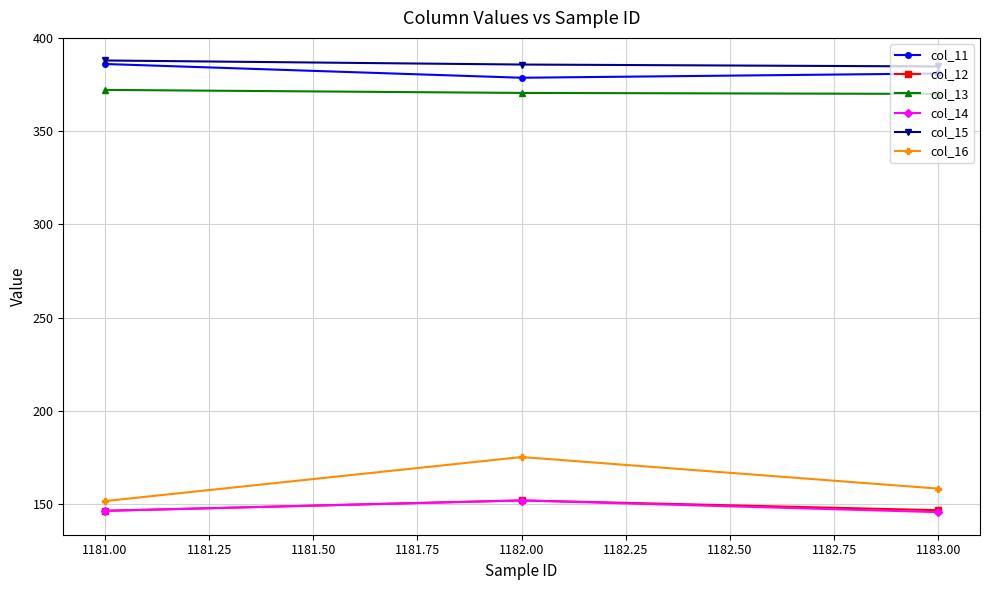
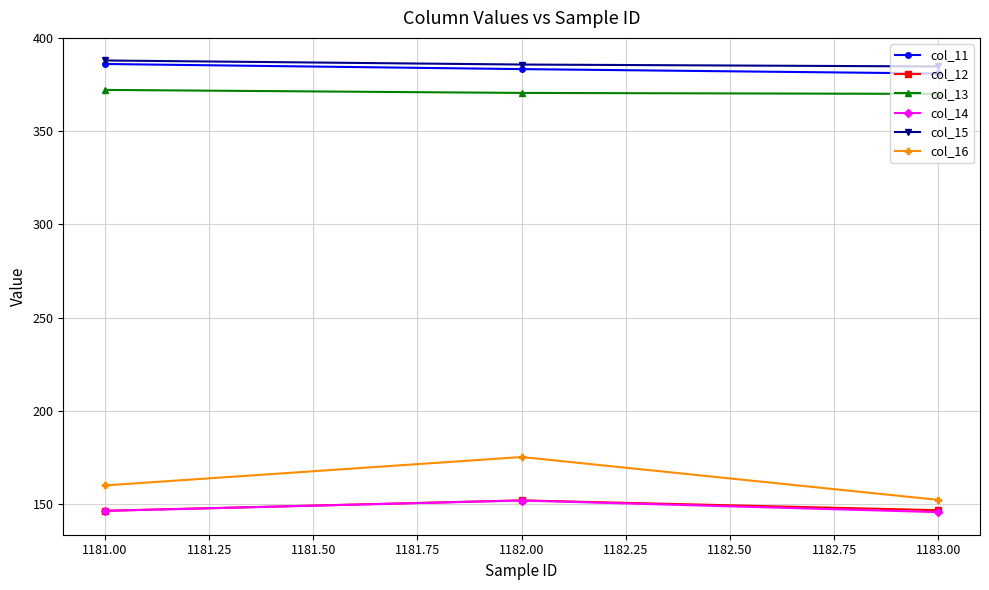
col_16, 1181.00: 152 -> 160
col_11, 1182.00: 379 -> 383
col_16, 1183.00: 158 -> 152
